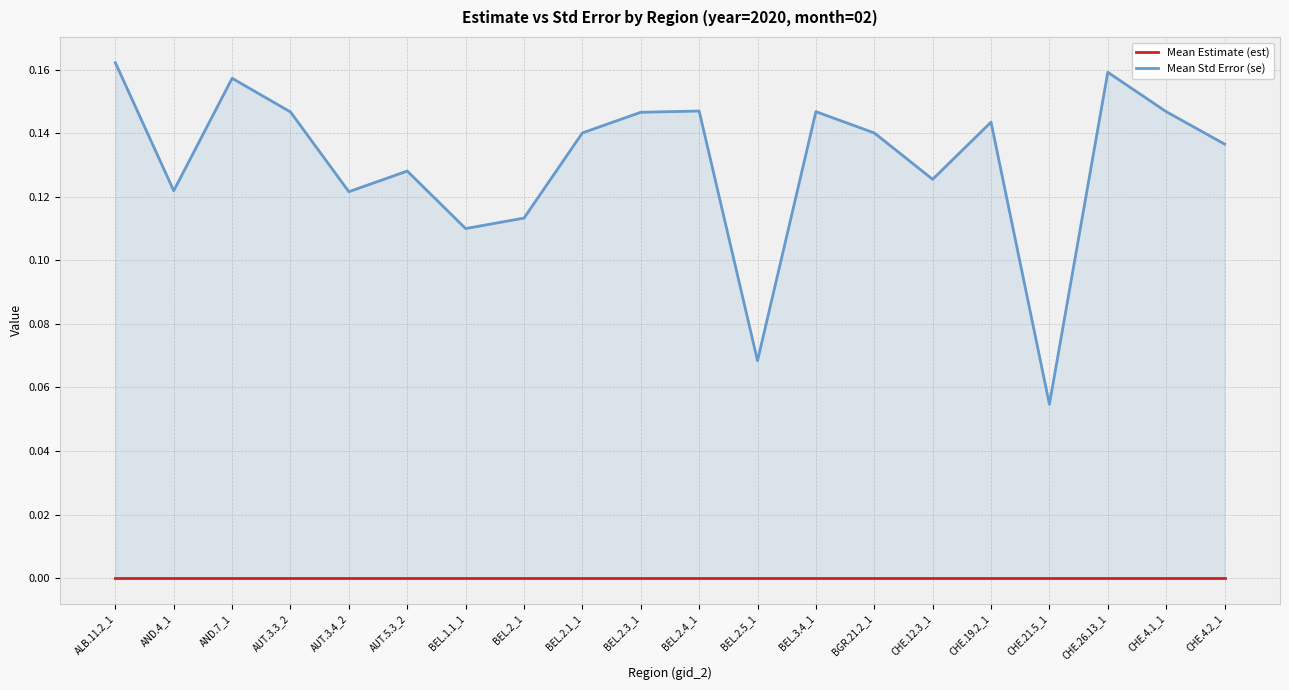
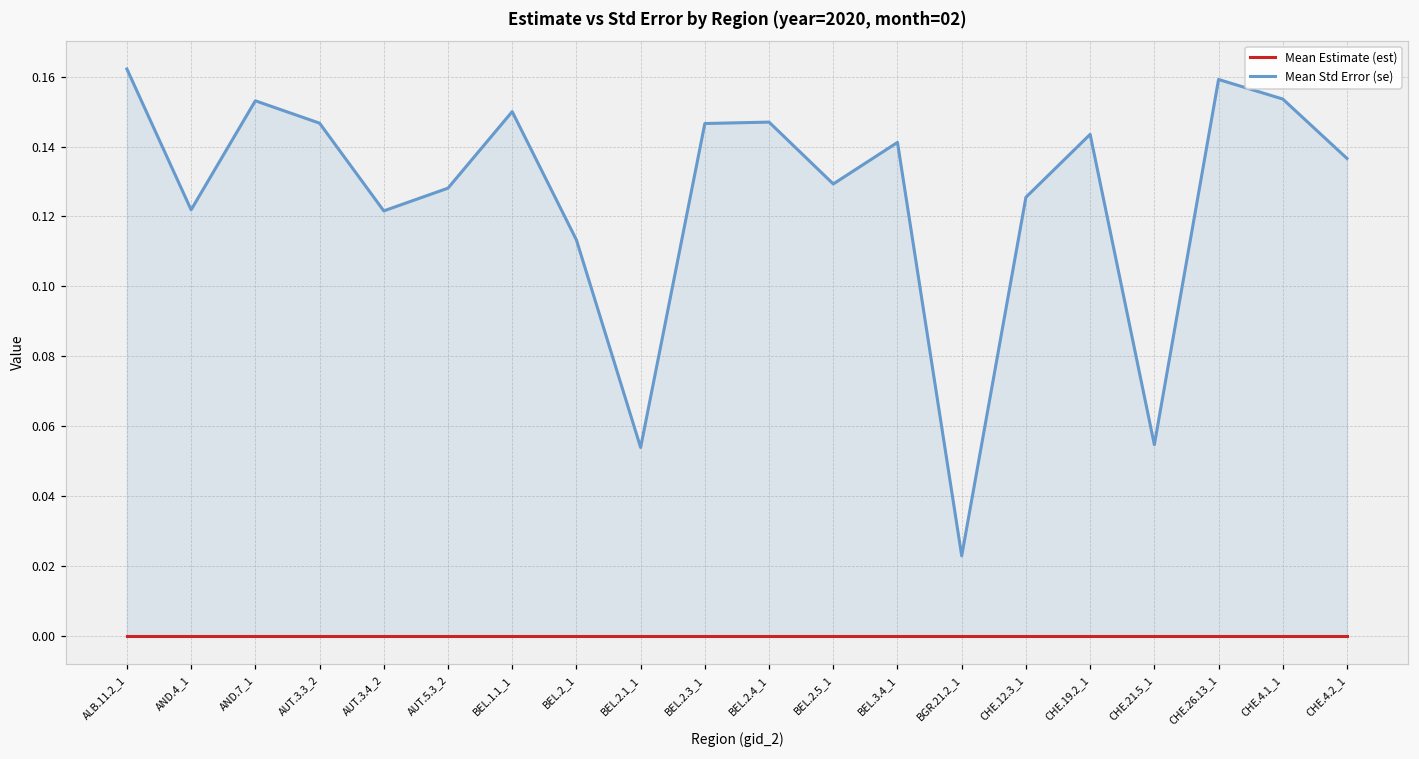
Mean Std Error (se), AND.7_1: 0.157 -> 0.153
Mean Std Error (se), BEL.1.1_1: 0.11 -> 0.15
Mean Std Error (se), BEL.2.1_1: 0.140 -> 0.054
Mean Std Error (se), BEL.2.5_1: 0.068 -> 0.129
Mean Std Error (se), BEL.3.4_1: 0.147 -> 0.141
Mean Std Error (se), BGR.21.2_1: 0.140 -> 0.023
Mean Std Error (se), CHE.4.1_1: 0.147 -> 0.154
